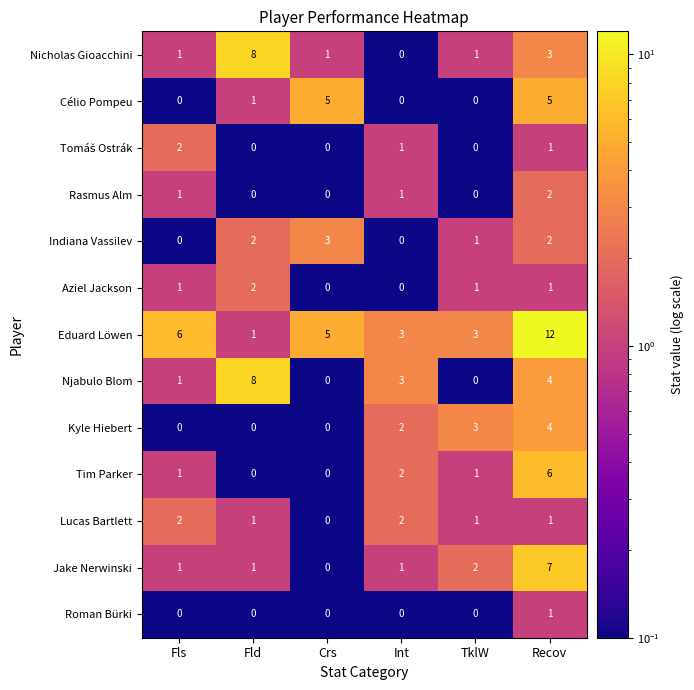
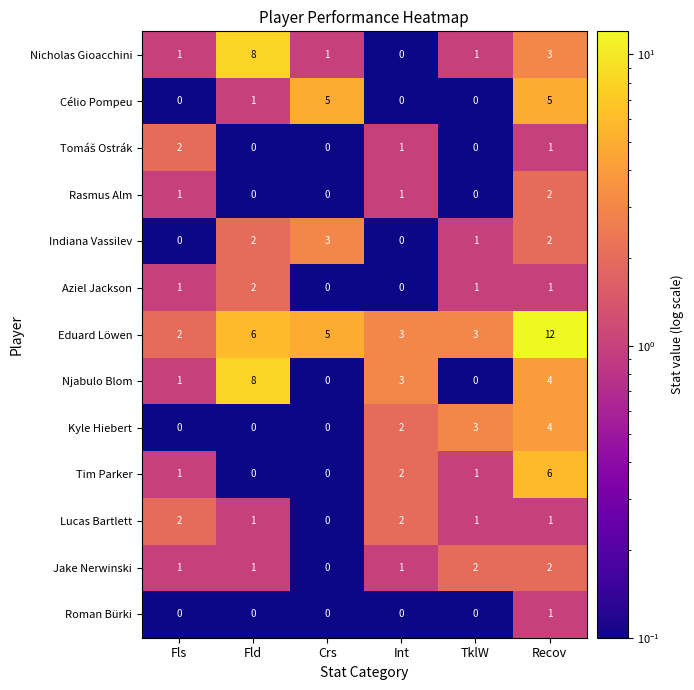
Eduard Löwen, Fls: 6 -> 2
Eduard Löwen, Fld: 1 -> 6
Jake Nerwinski, Recov: 7 -> 2
